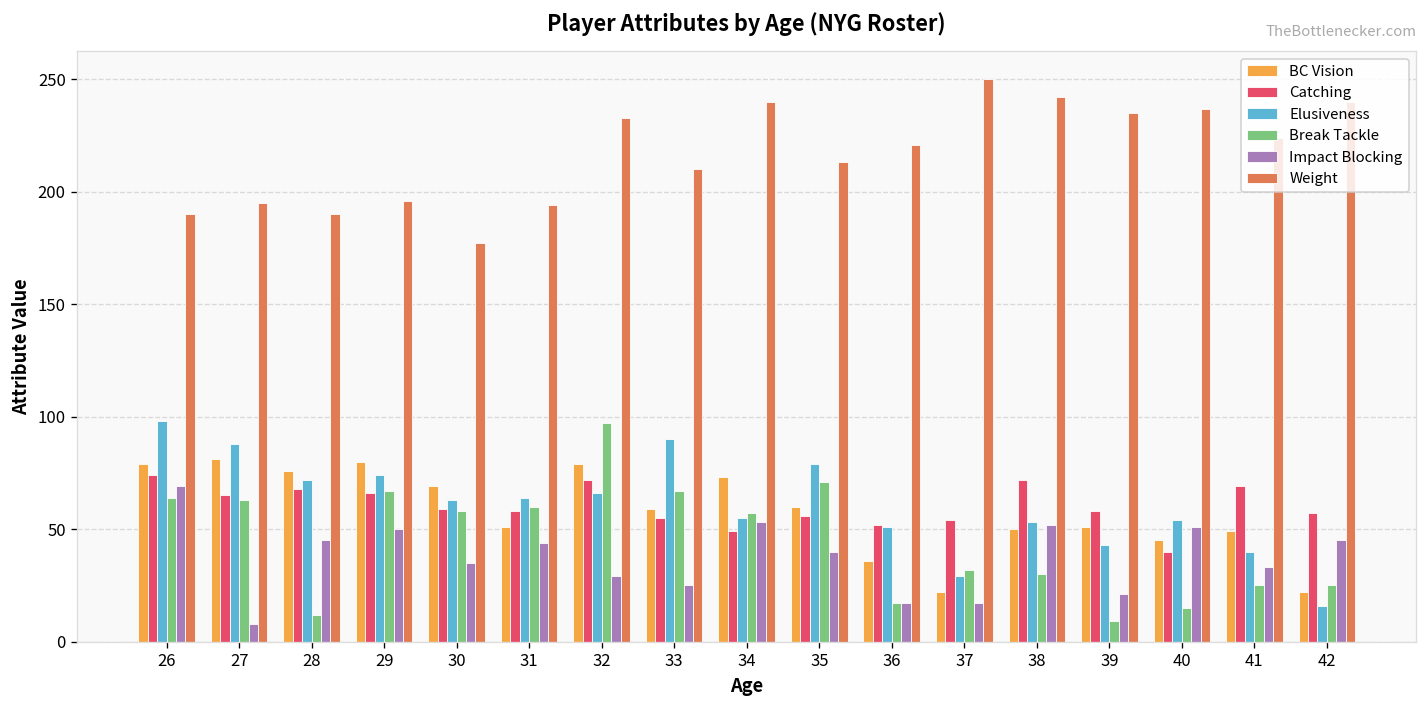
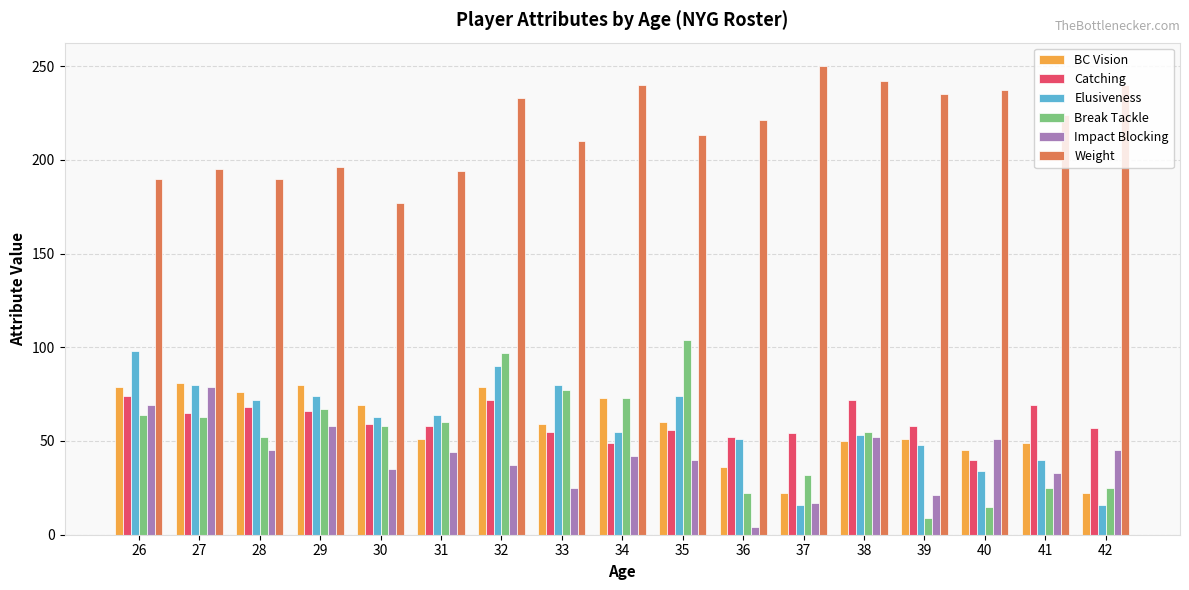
Elusiveness, 27: 88 -> 80
Impact Blocking, 27: 8 -> 79
Break Tackle, 28: 12 -> 52
Impact Blocking, 29: 50 -> 58
Elusiveness, 32: 66 -> 90
Impact Blocking, 32: 29 -> 37
Elusiveness, 33: 90 -> 80
Break Tackle, 33: 67 -> 77
Break Tackle, 34: 57 -> 73
Impact Blocking, 34: 53 -> 42
Elusiveness, 35: 79 -> 74
Break Tackle, 35: 71 -> 104
Break Tackle, 36: 17 -> 22
Impact Blocking, 36: 17 -> 4
Elusiveness, 37: 29 -> 16
Break Tackle, 38: 30 -> 55
Elusiveness, 39: 43 -> 48
Elusiveness, 40: 54 -> 34
